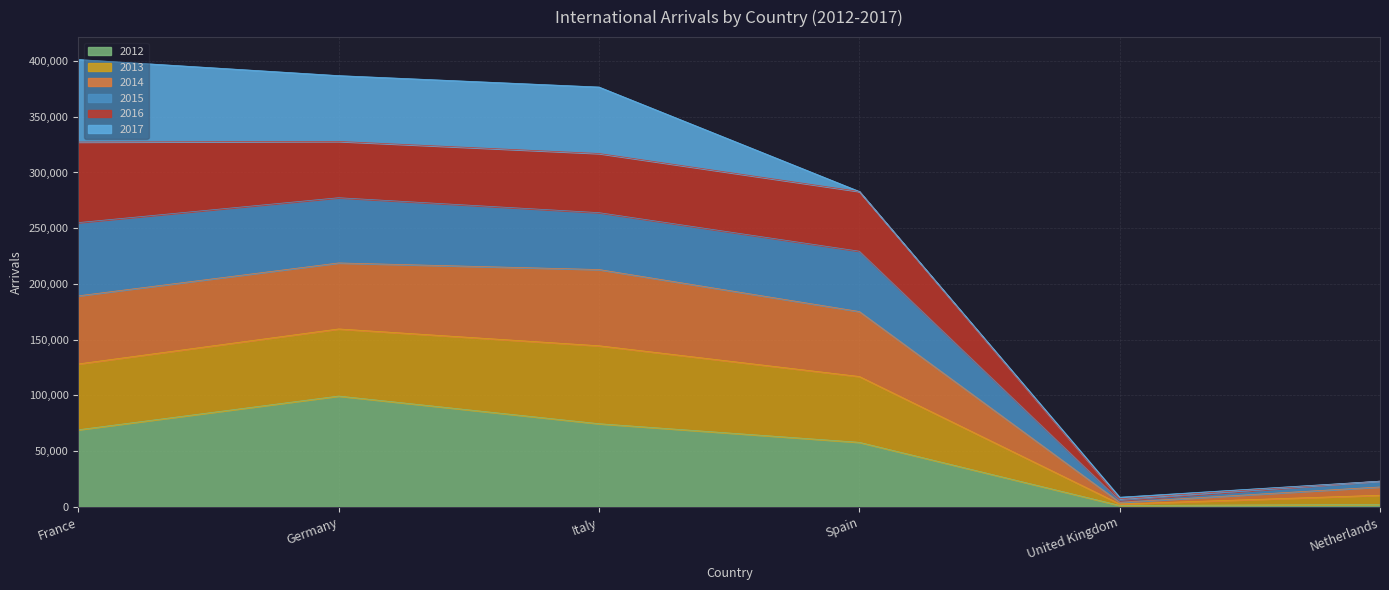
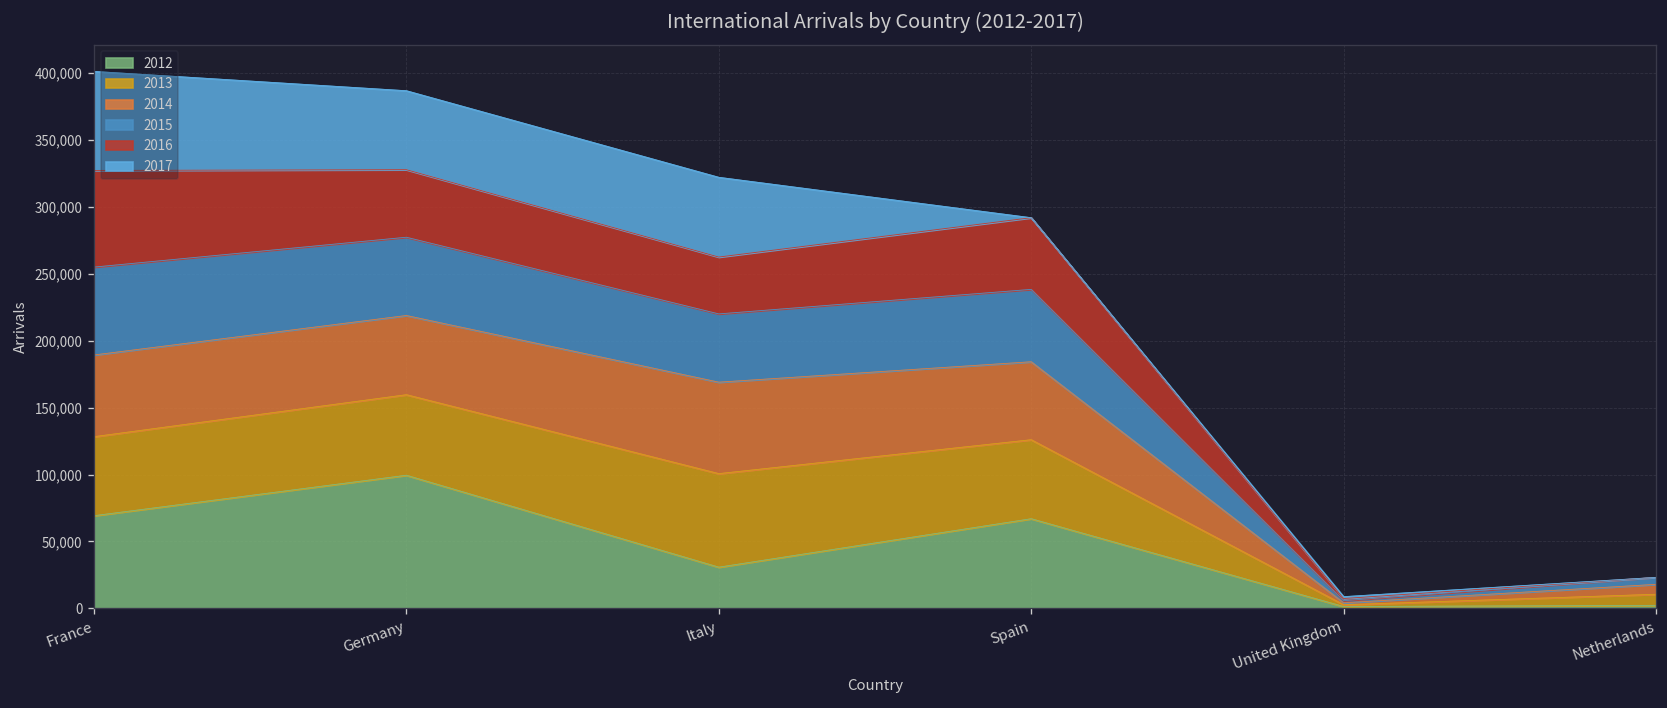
2012, Italy: 75,000 -> 31,000
2016, Italy: 53,000 -> 43,000
2012, Spain: 58,000 -> 67,000
